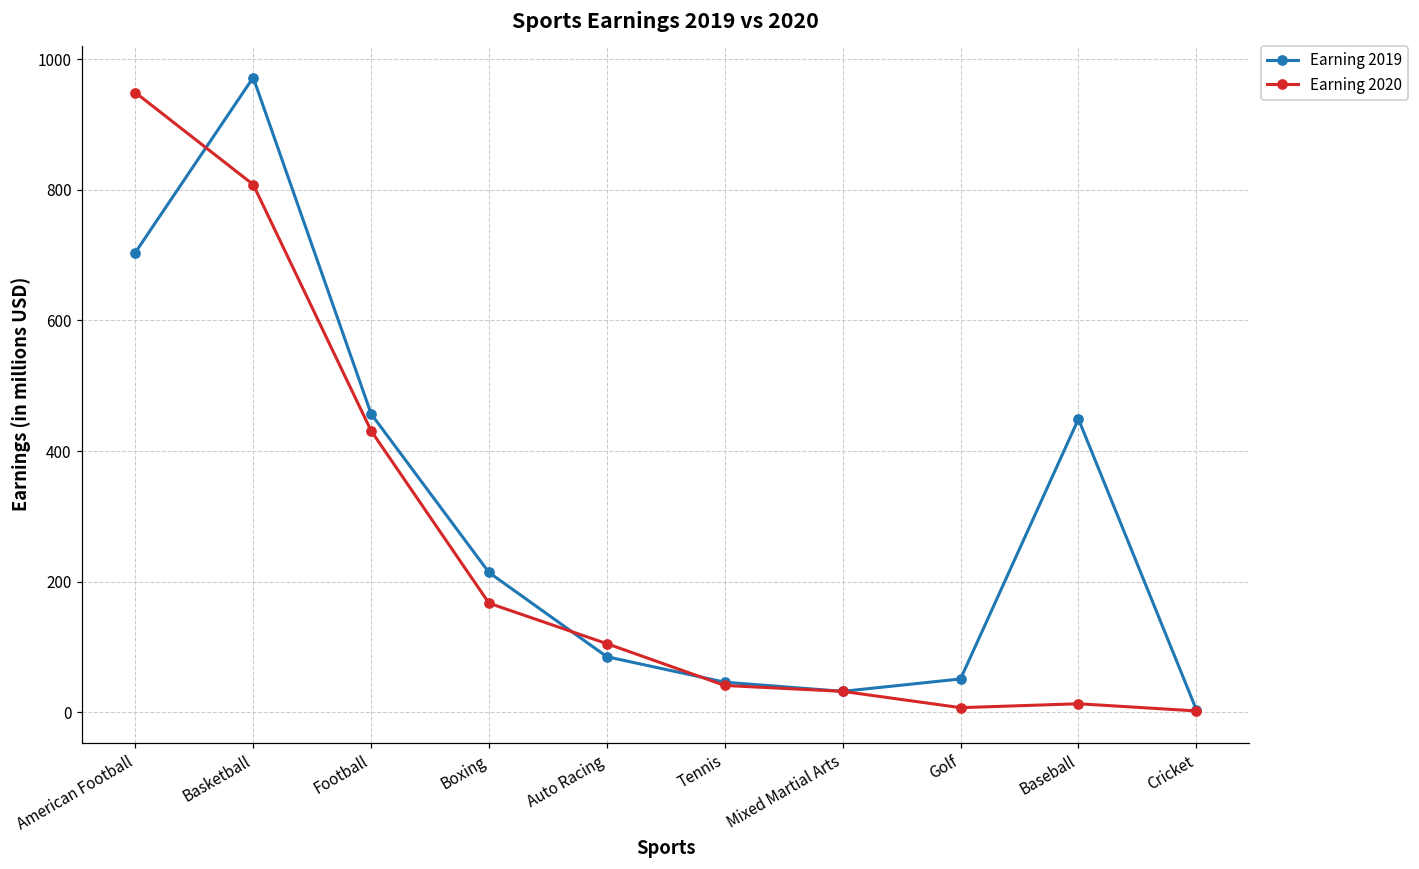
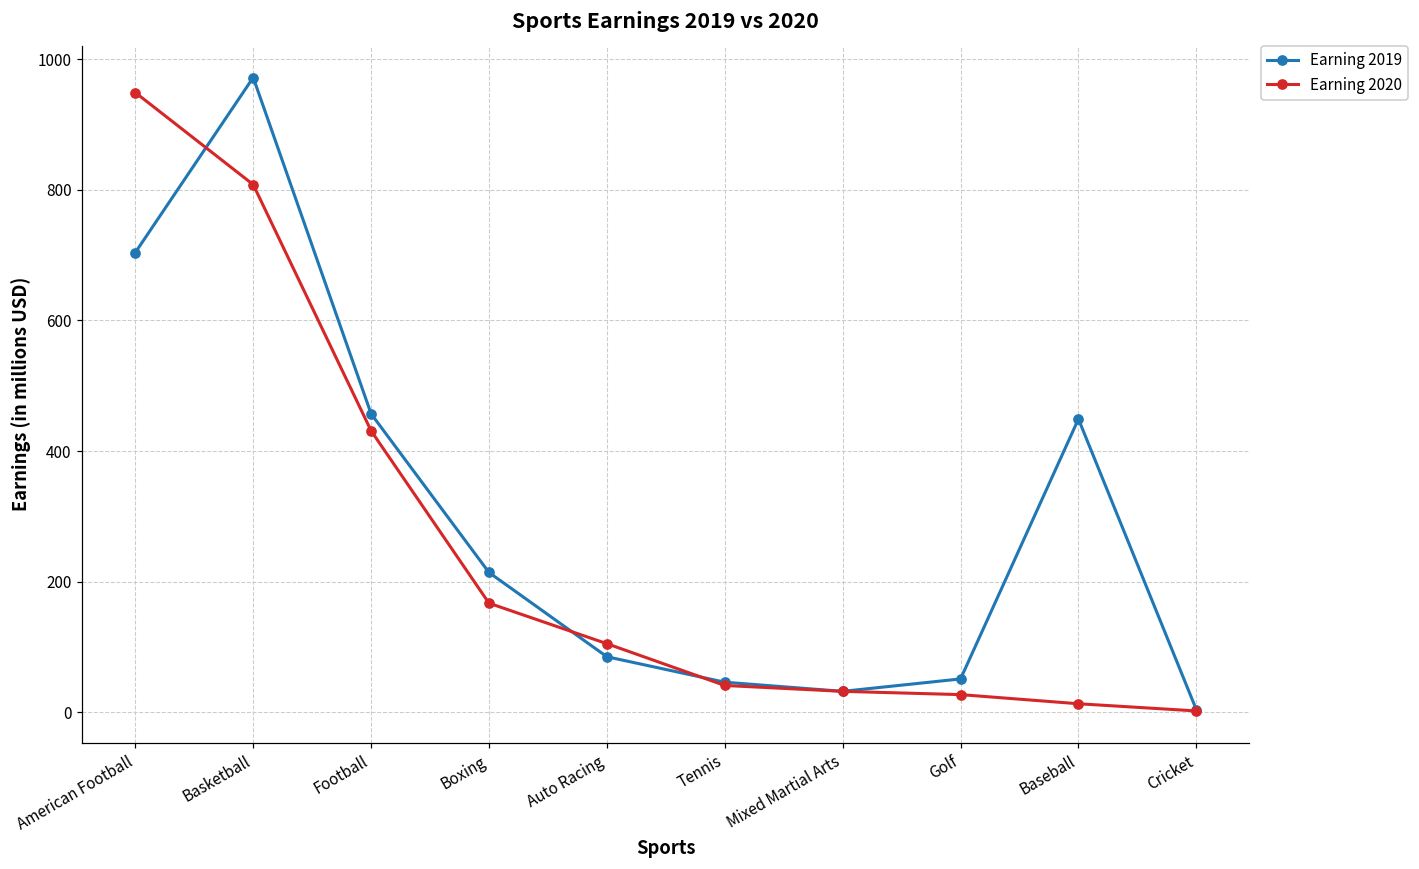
Earning 2020, Golf: 10 -> 30
